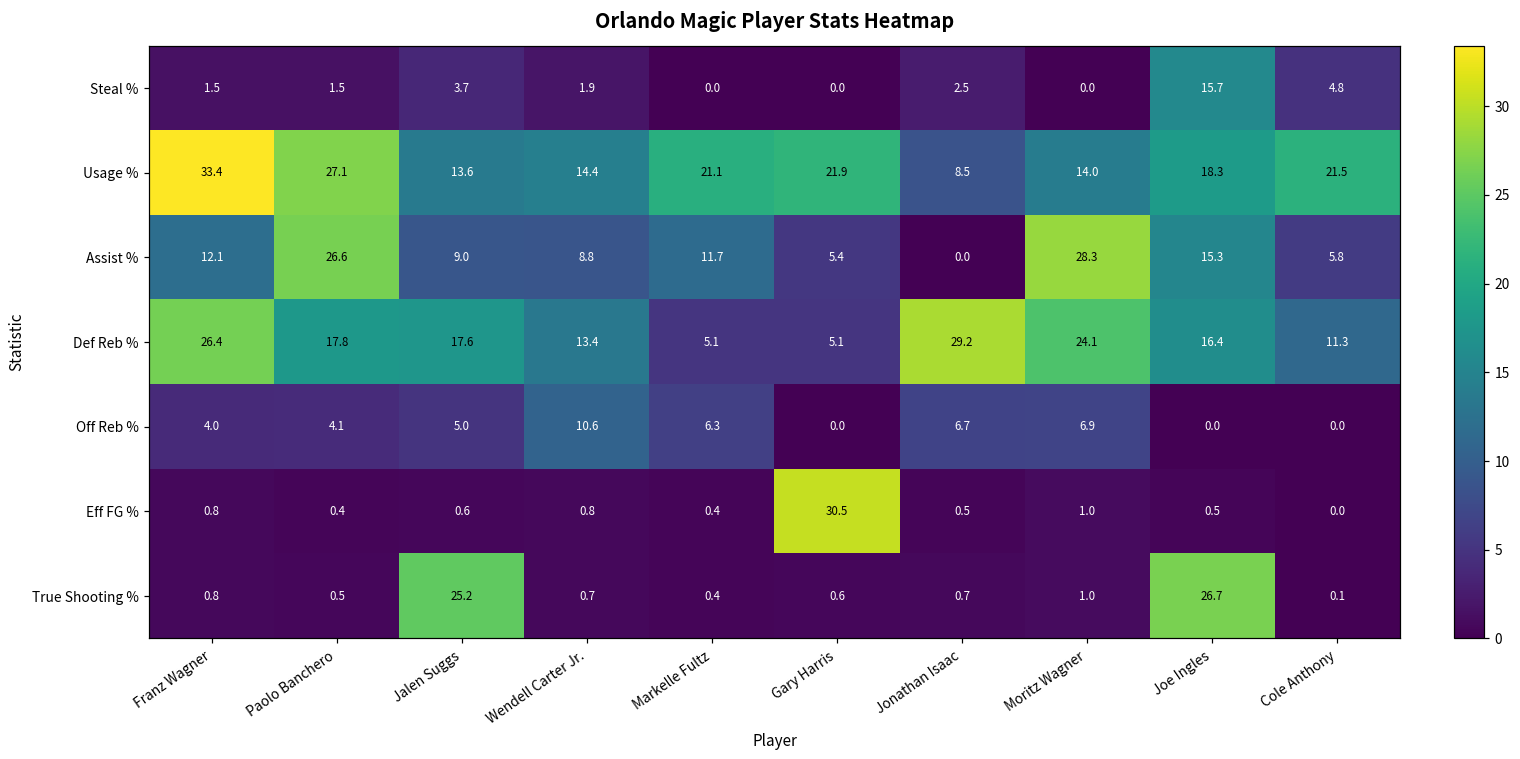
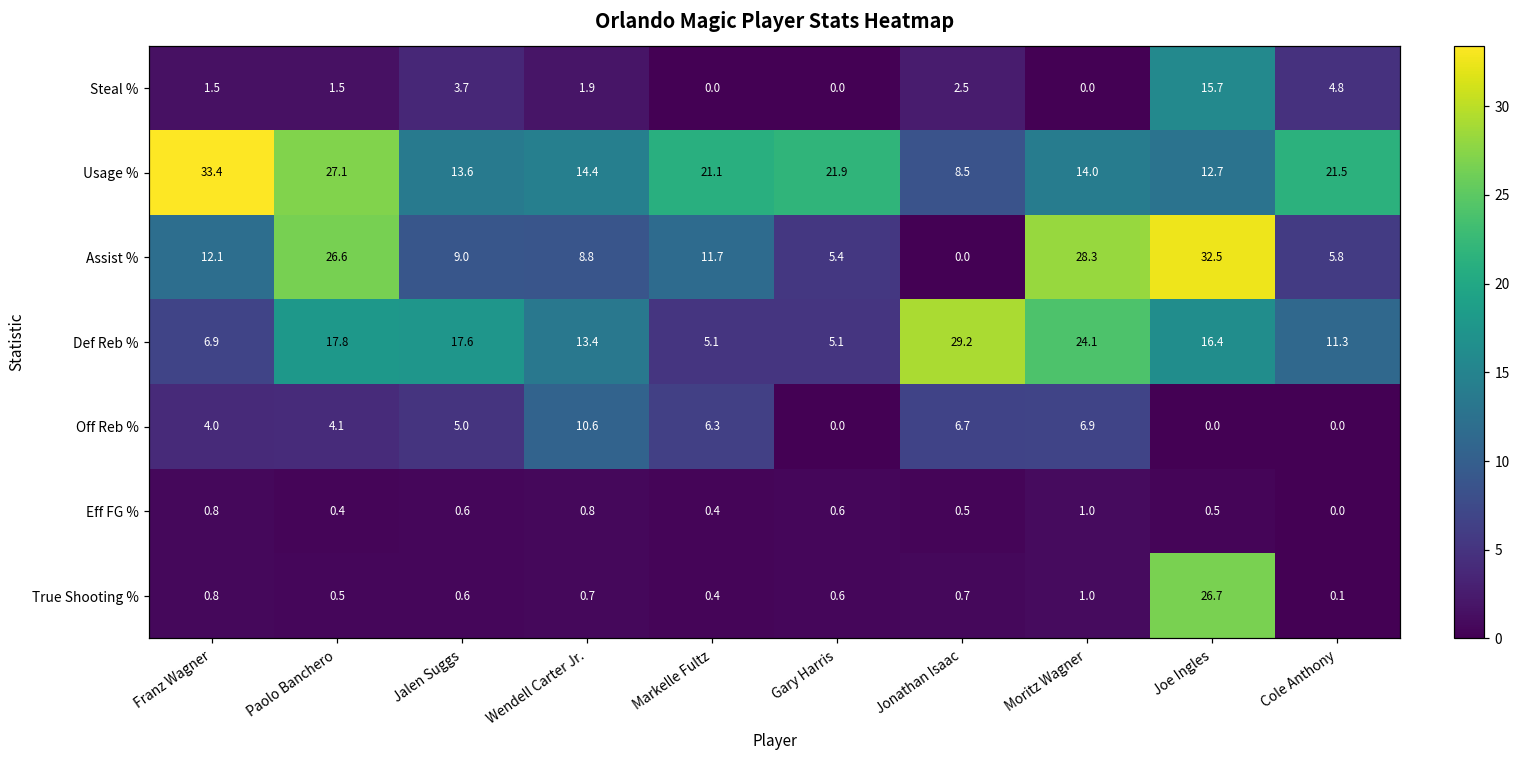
Usage %, Joe Ingles: 18.3 -> 12.7
Assist %, Joe Ingles: 15.3 -> 32.5
Def Reb %, Franz Wagner: 26.4 -> 6.9
Eff FG %, Gary Harris: 30.5 -> 0.6
True Shooting %, Jalen Suggs: 25.2 -> 0.6
